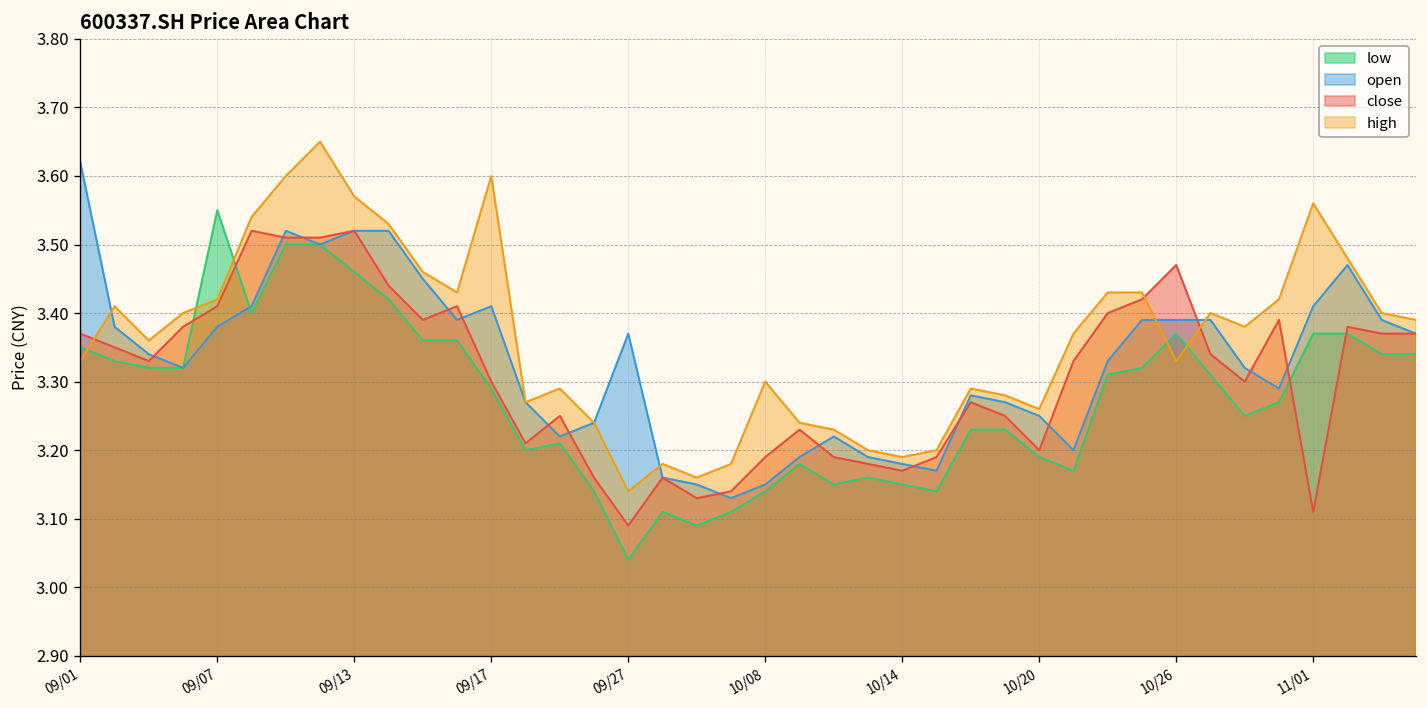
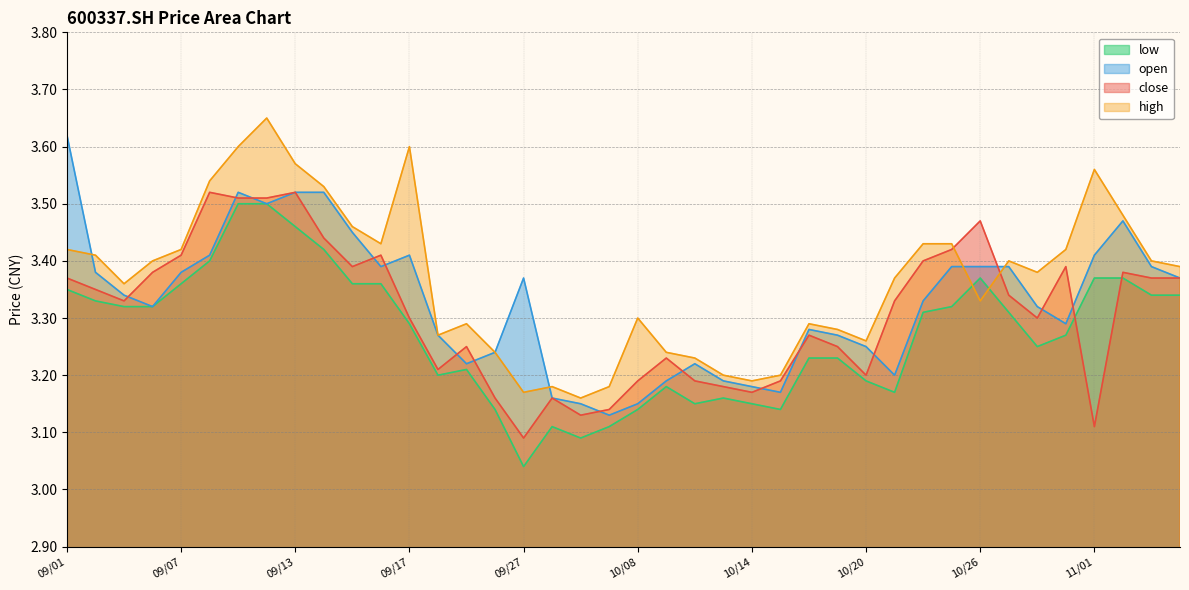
high, 09/01: 3.33 -> 3.42
low, 09/07: 3.55 -> 3.36
high, 09/27: 3.14 -> 3.17
